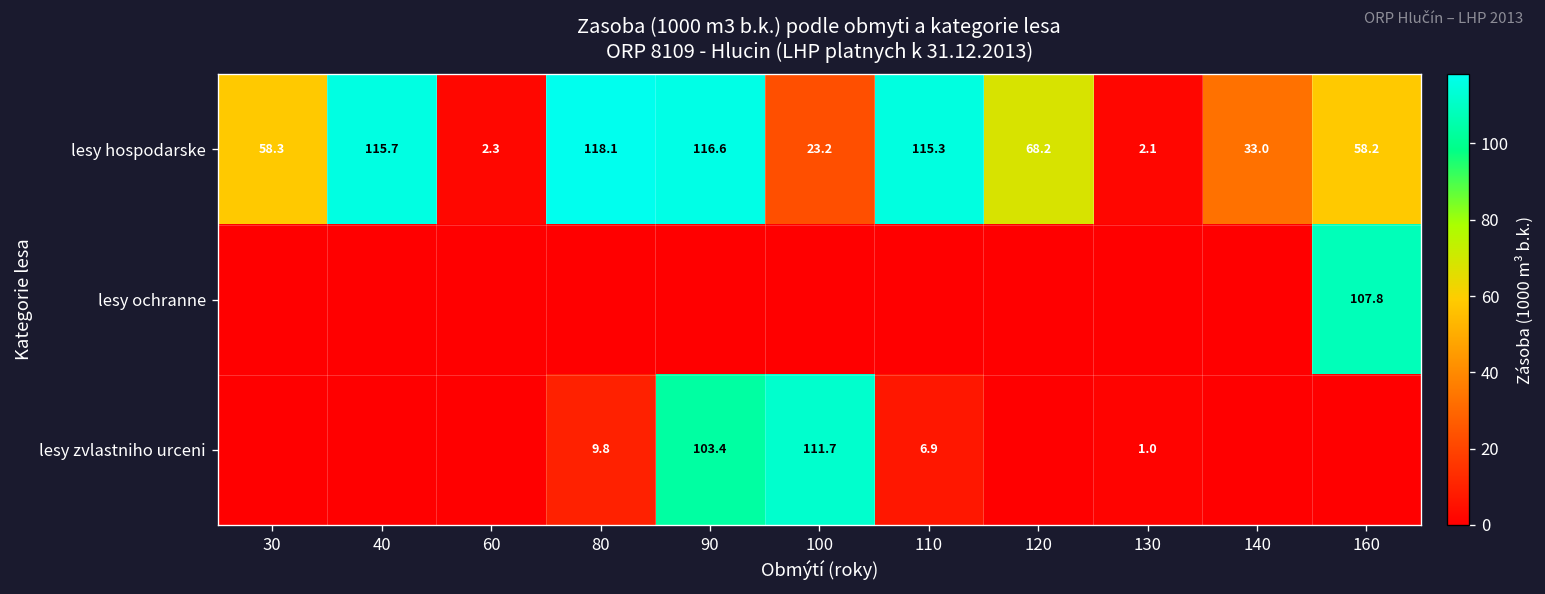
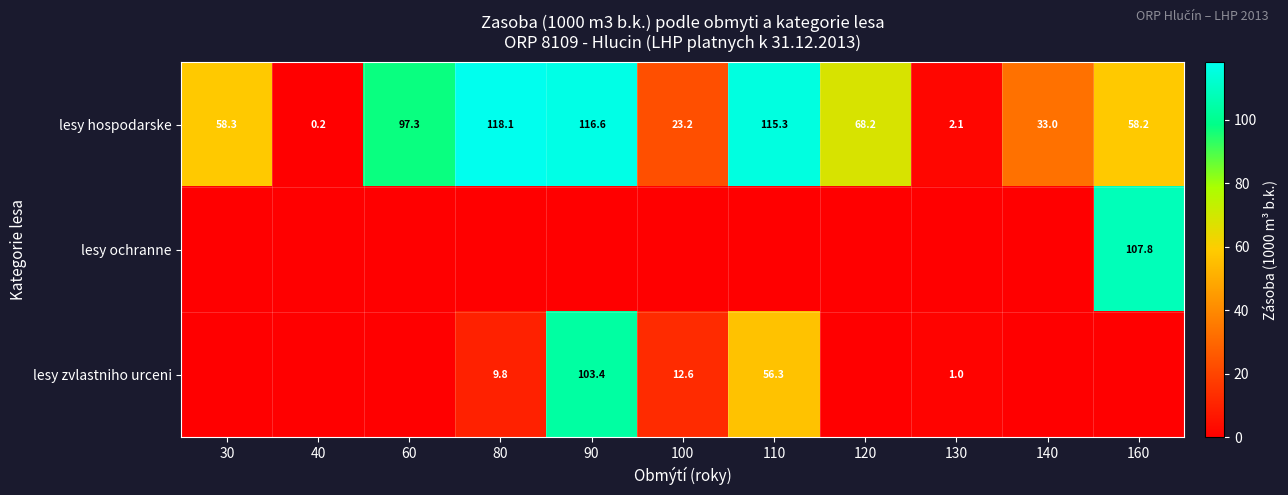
lesy hospodarske, 40: 115.7 -> 0.2
lesy hospodarske, 60: 2.3 -> 97.3
lesy zvlastniho urceni, 100: 111.7 -> 12.6
lesy zvlastniho urceni, 110: 6.9 -> 56.3
